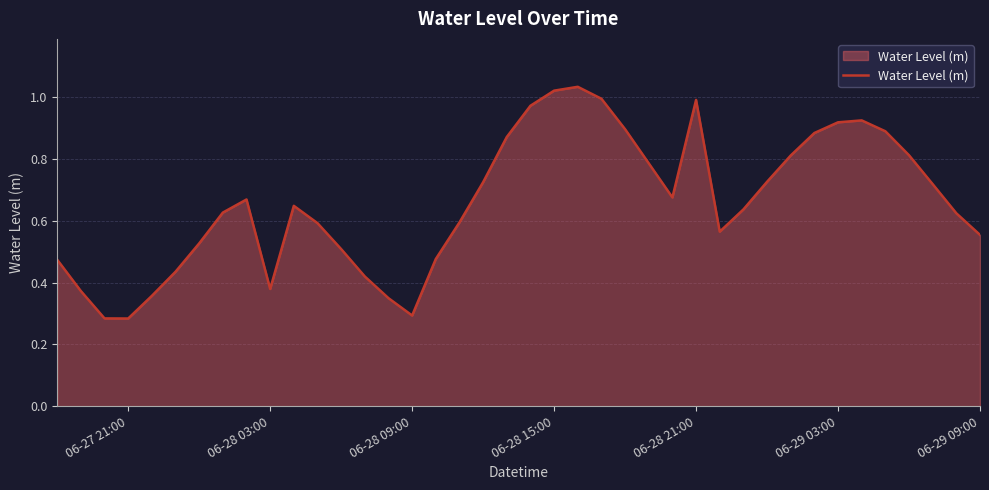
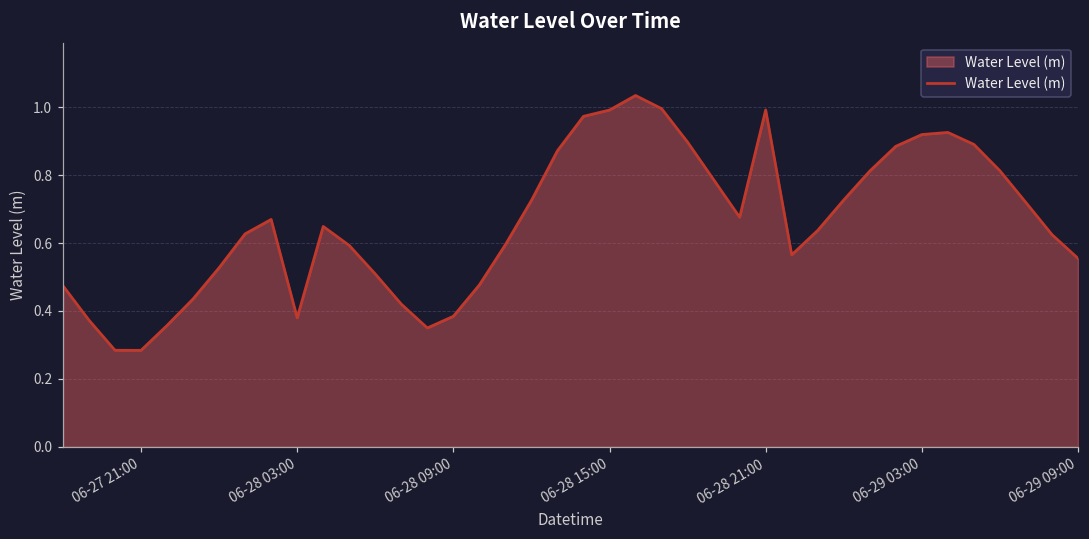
06-28 09:00: 0.29 -> 0.38
06-28 15:00: 1.02 -> 0.99
